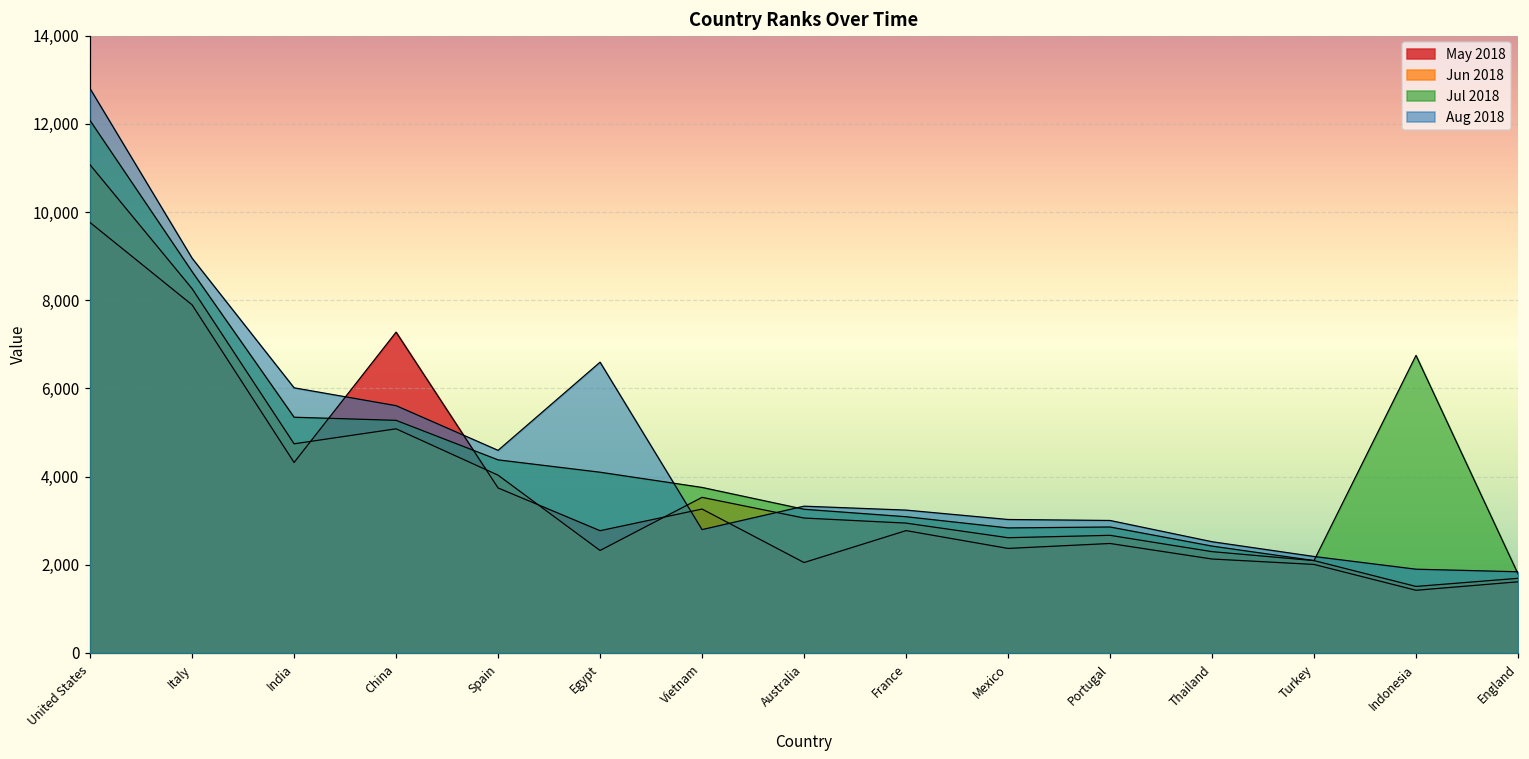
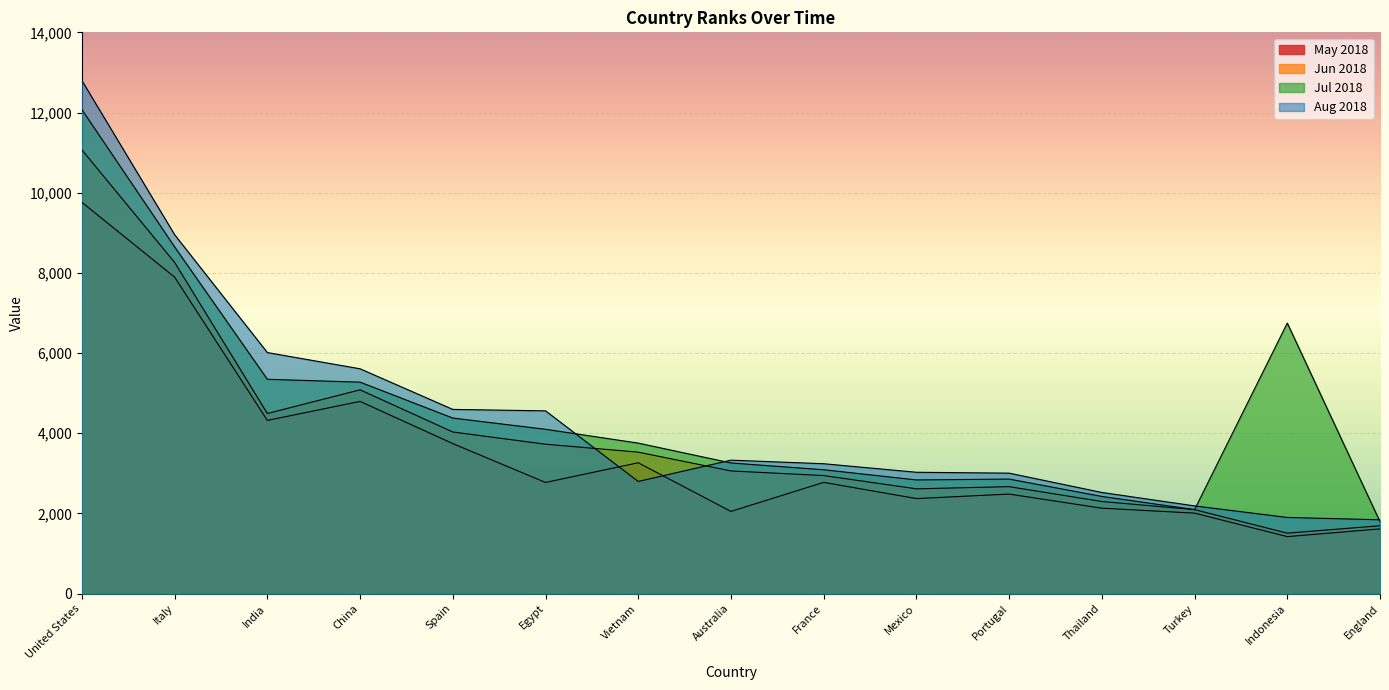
Jun 2018, India: 4,700 -> 4,500
May 2018, China: 7,300 -> 4,800
Jun 2018, Egypt: 2,300 -> 3,700
Aug 2018, Egypt: 6,600 -> 4,600
